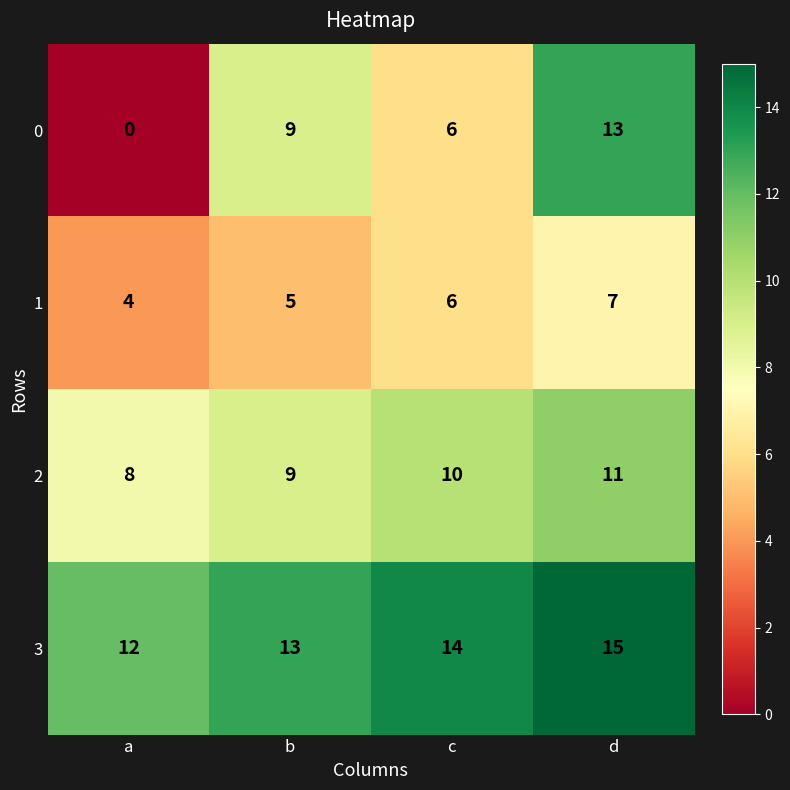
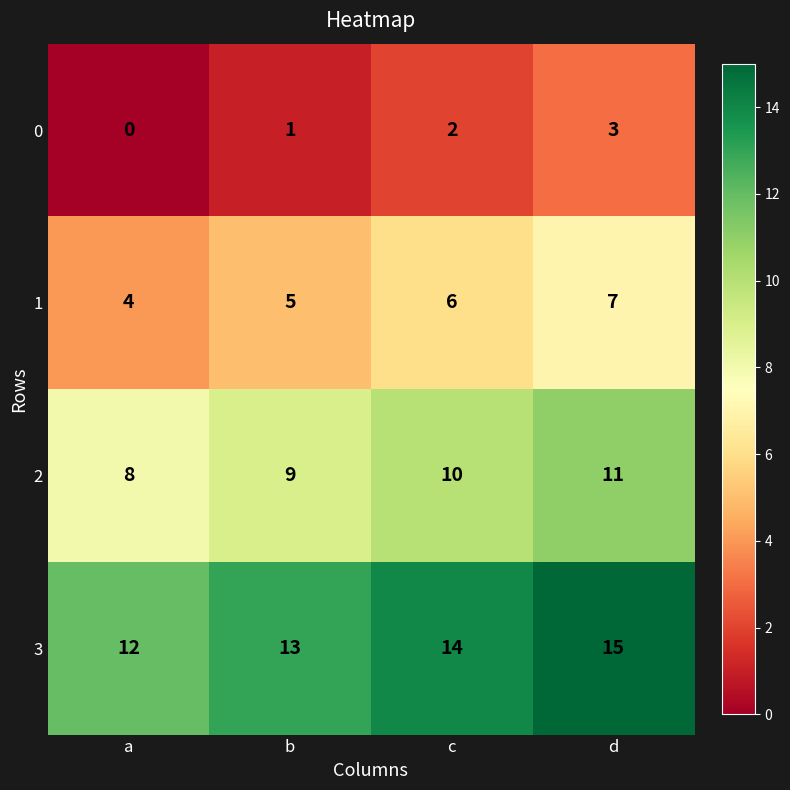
0, b: 9 -> 1
0, c: 6 -> 2
0, d: 13 -> 3
